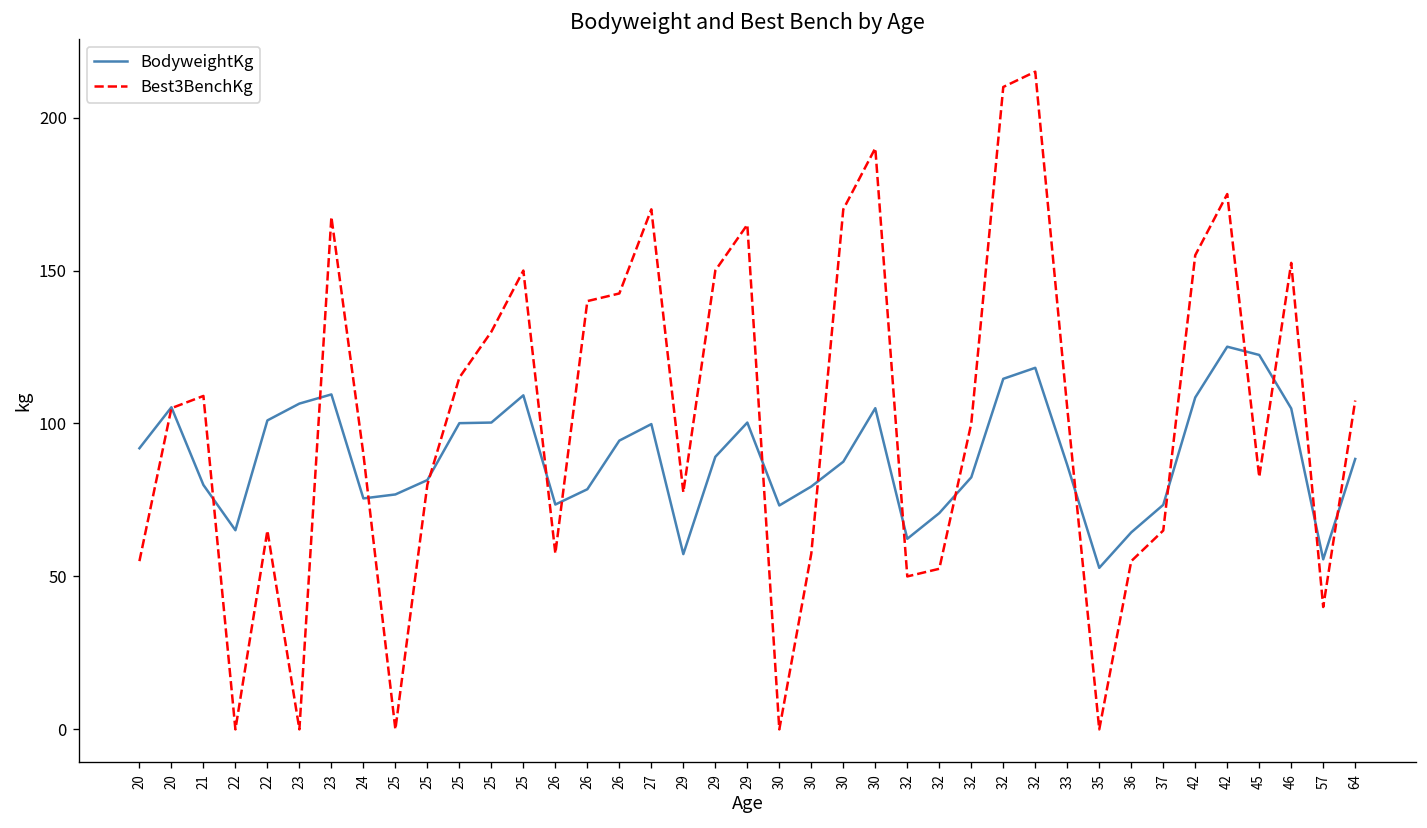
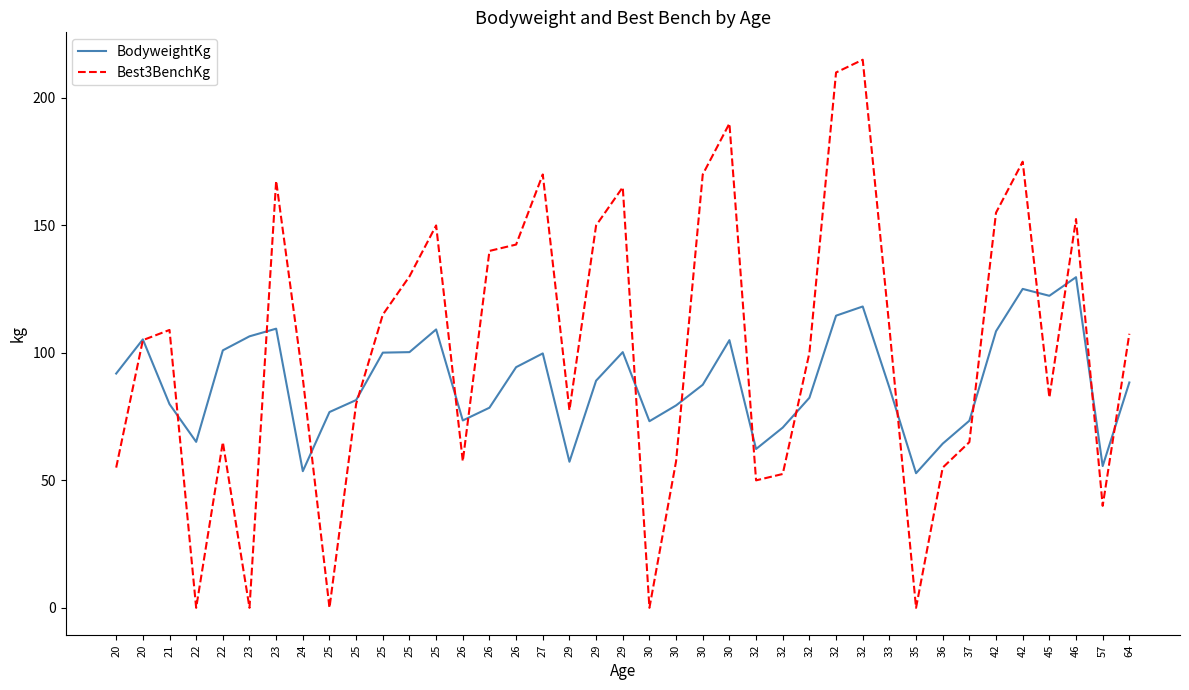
BodyweightKg, 24: 76 -> 54
Best3BenchKg, 33: 105 -> 110
BodyweightKg, 46: 105 -> 130
